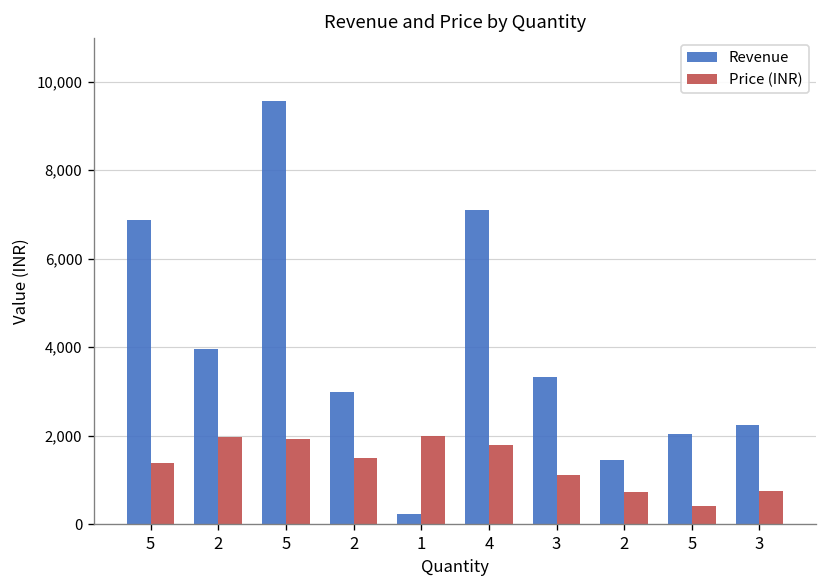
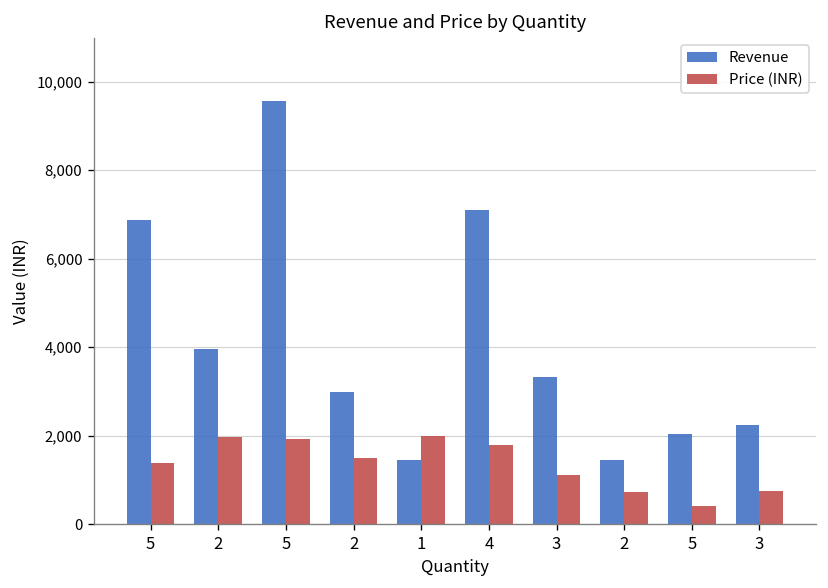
Revenue, 1: 200 -> 1,400
